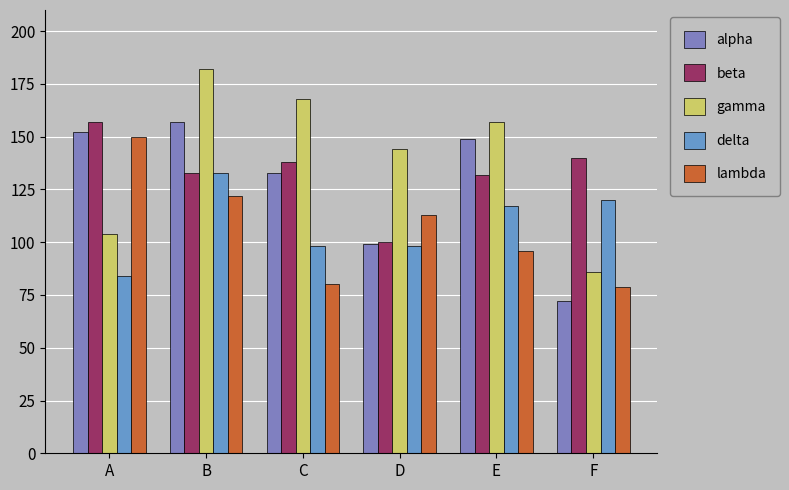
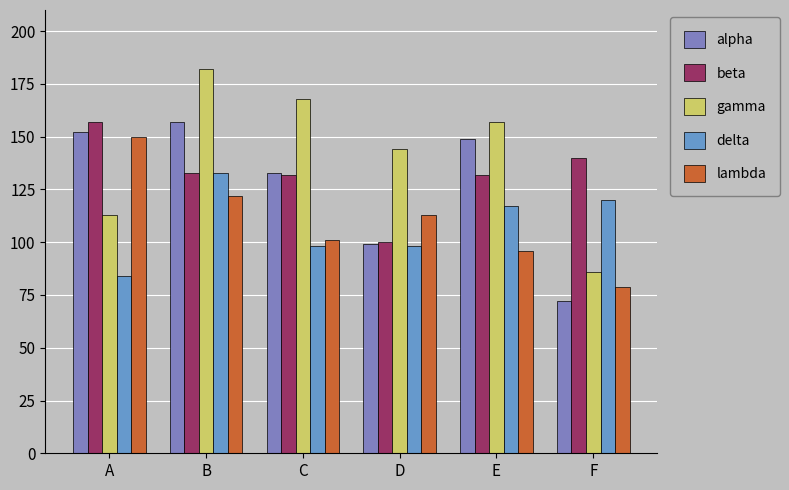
gamma, A: 104 -> 113
beta, C: 138 -> 132
lambda, C: 80 -> 101
